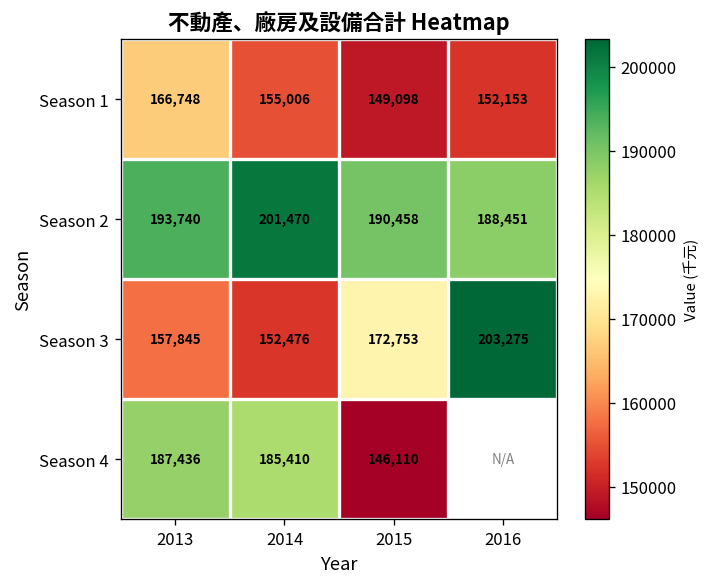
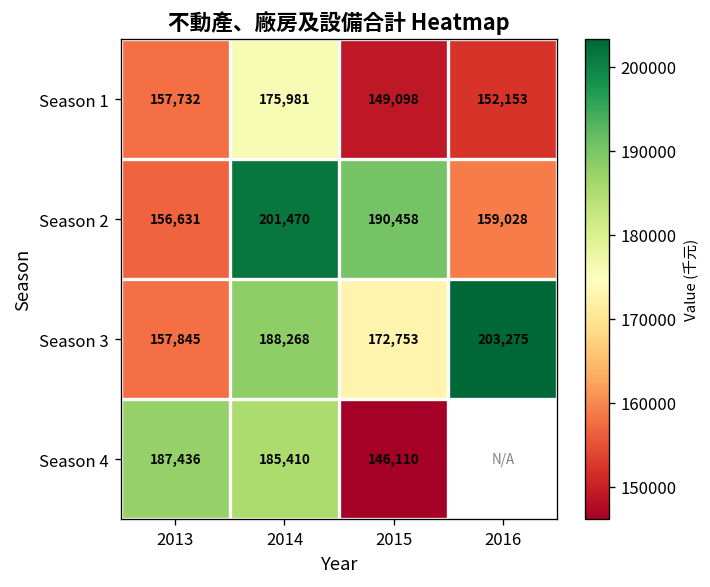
Season 1, 2013: 166,748 -> 157,732
Season 1, 2014: 155,006 -> 175,981
Season 2, 2013: 193,740 -> 156,631
Season 2, 2016: 188,451 -> 159,028
Season 3, 2014: 152,476 -> 188,268
